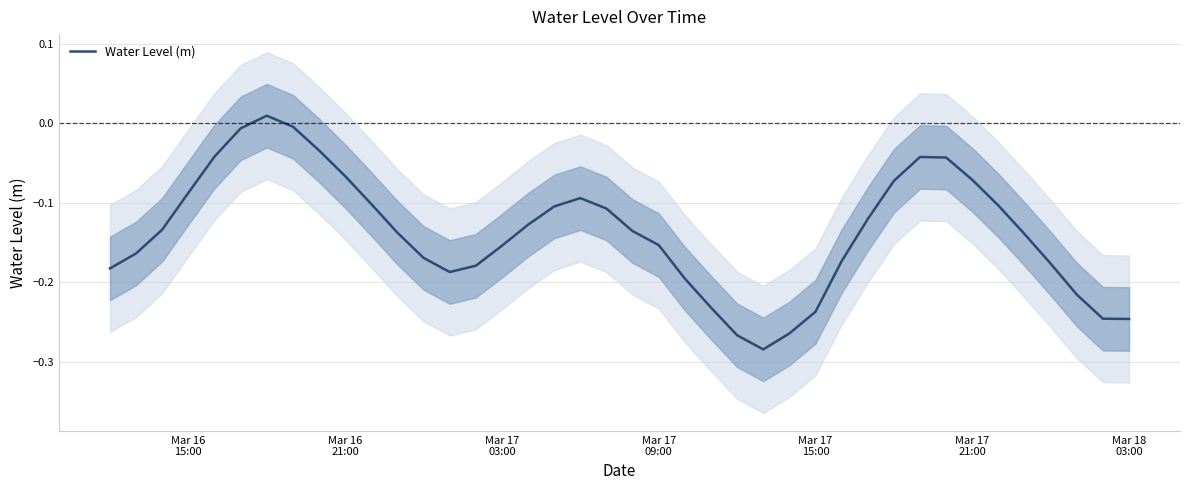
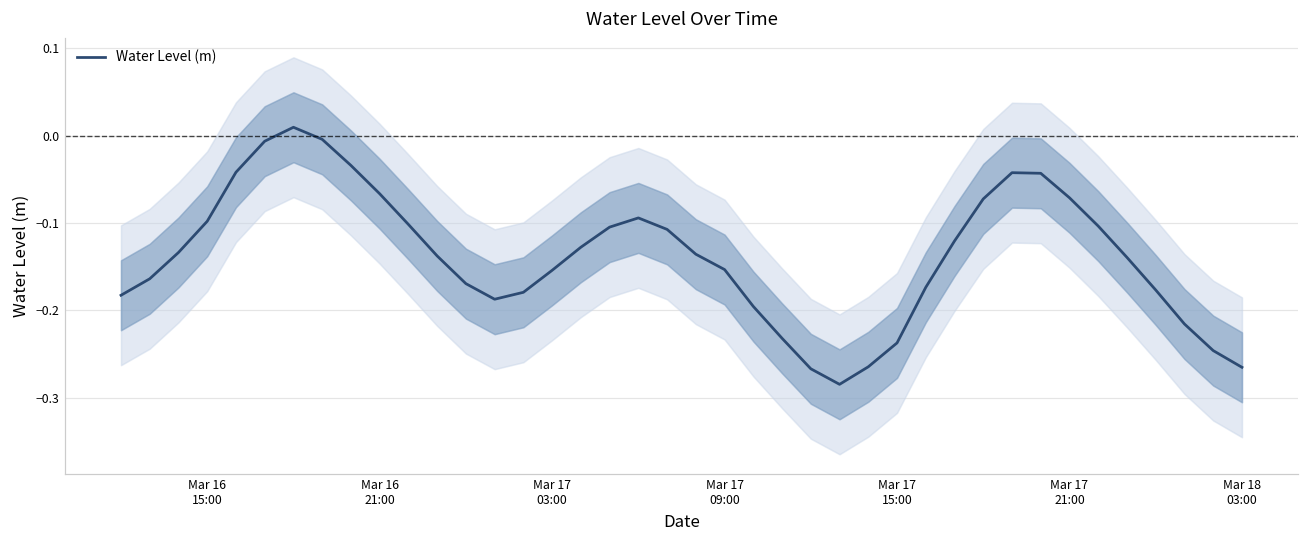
Water Level (m), Mar 16 15:00: -0.09 -> -0.10
Water Level (m), Mar 18 03:00: -0.25 -> -0.27
